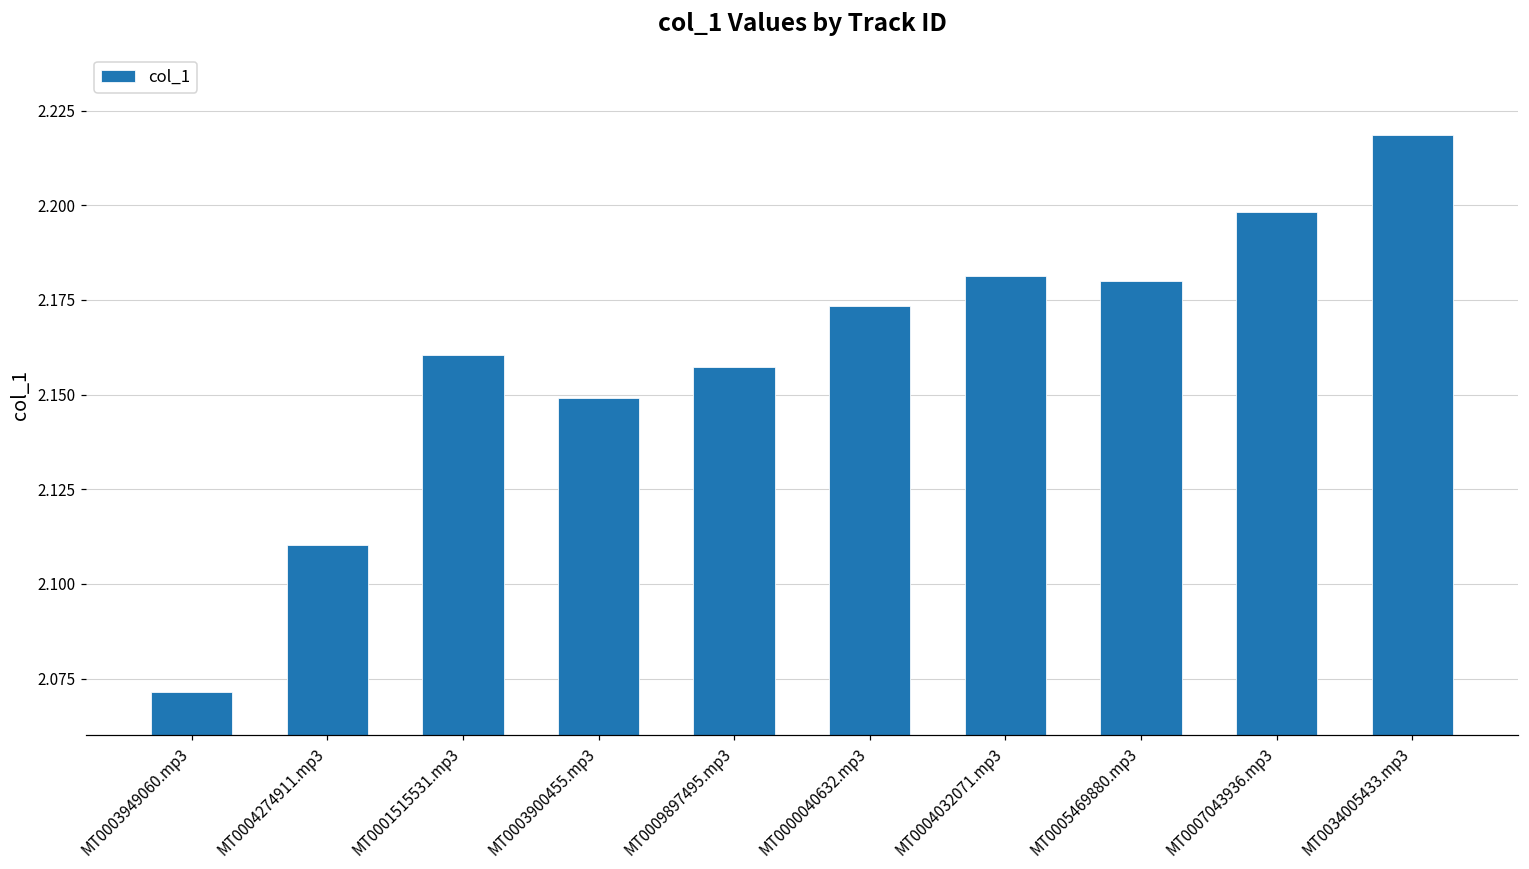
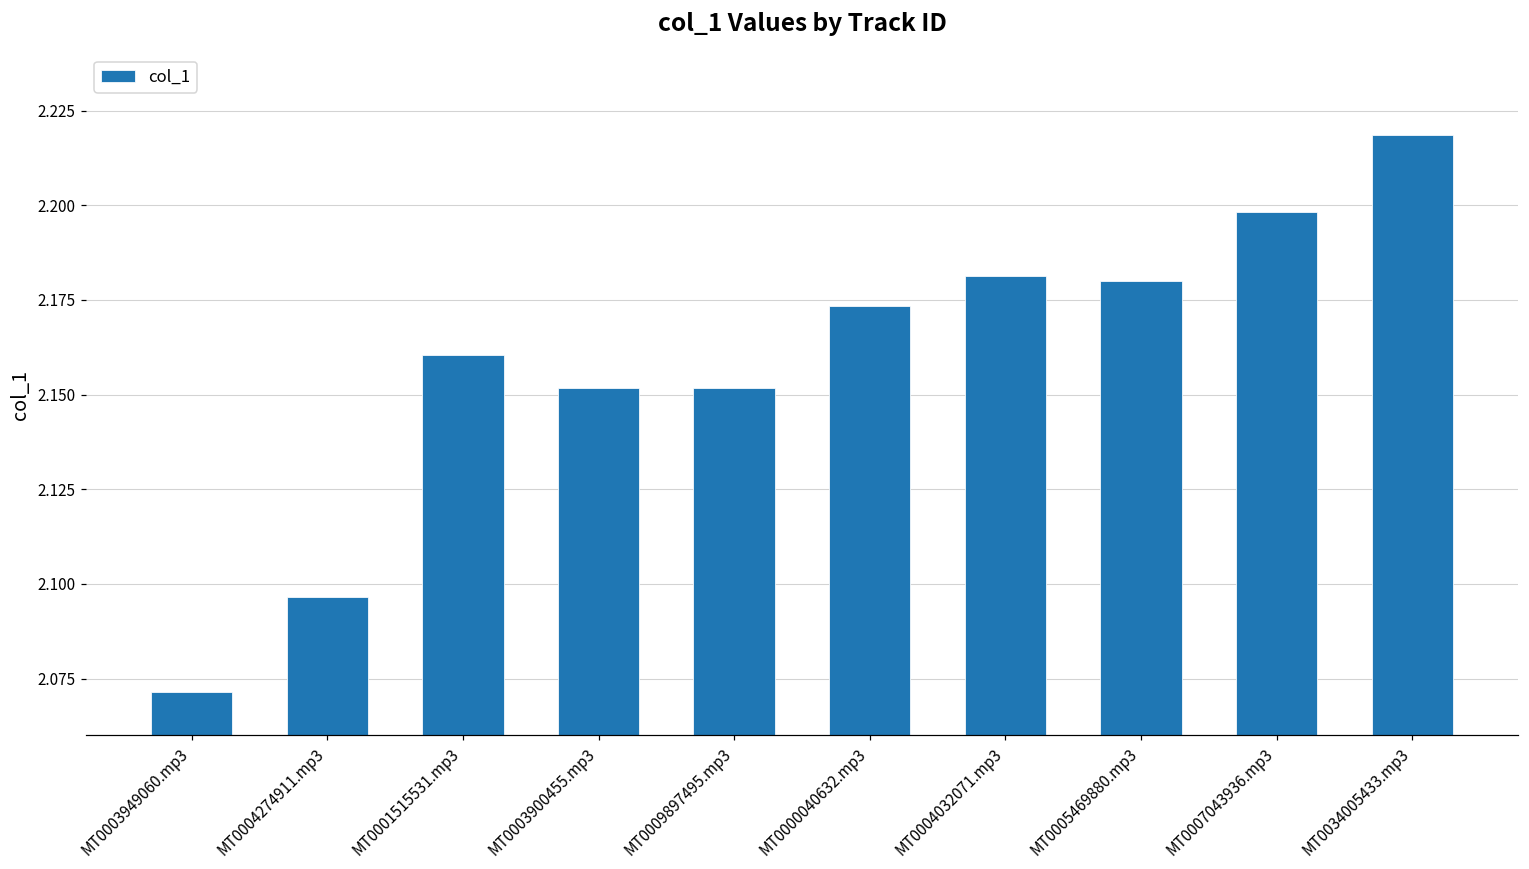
MT0004274911.mp3: 2.110 -> 2.097
MT0003900455.mp3: 2.149 -> 2.152
MT0009897495.mp3: 2.157 -> 2.152
